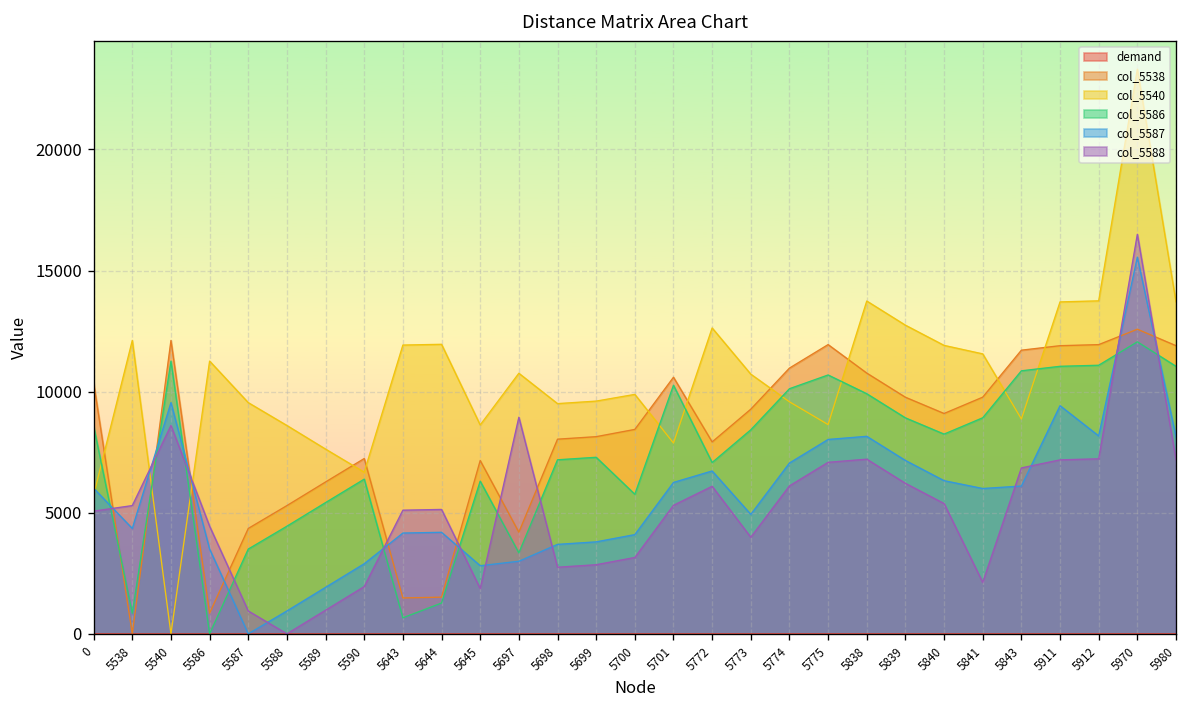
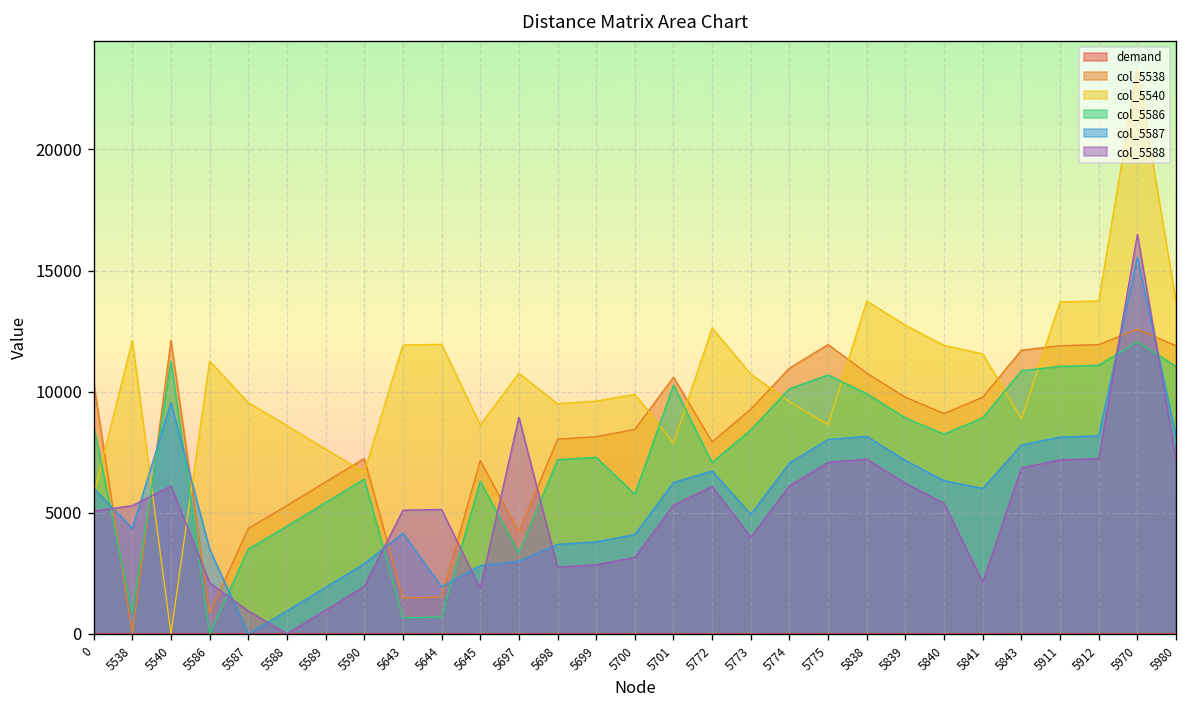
col_5588, 5540: 8600 -> 6100
col_5588, 5586: 4400 -> 2100
col_5586, 5644: 1300 -> 700
col_5587, 5644: 4200 -> 1900
col_5587, 5843: 6100 -> 7800
col_5587, 5911: 9400 -> 8100
